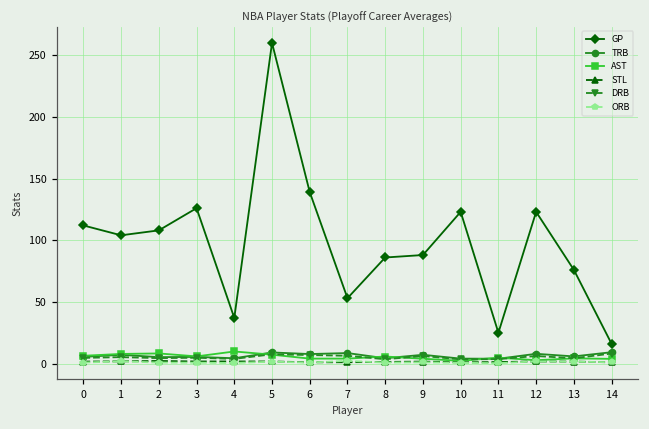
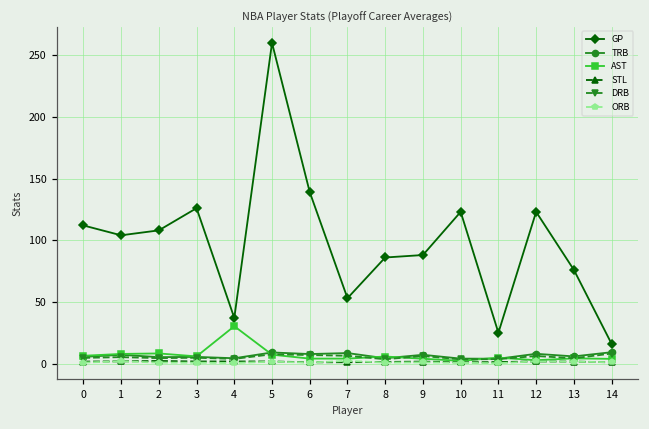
AST, 4: 10 -> 30
